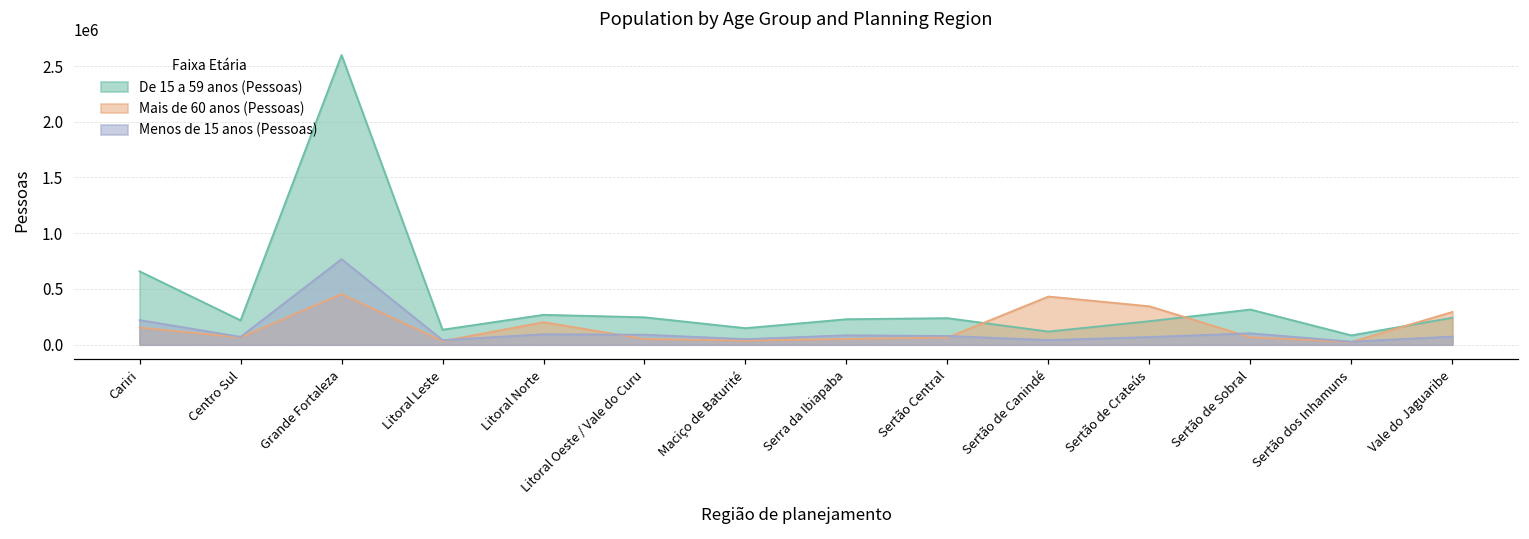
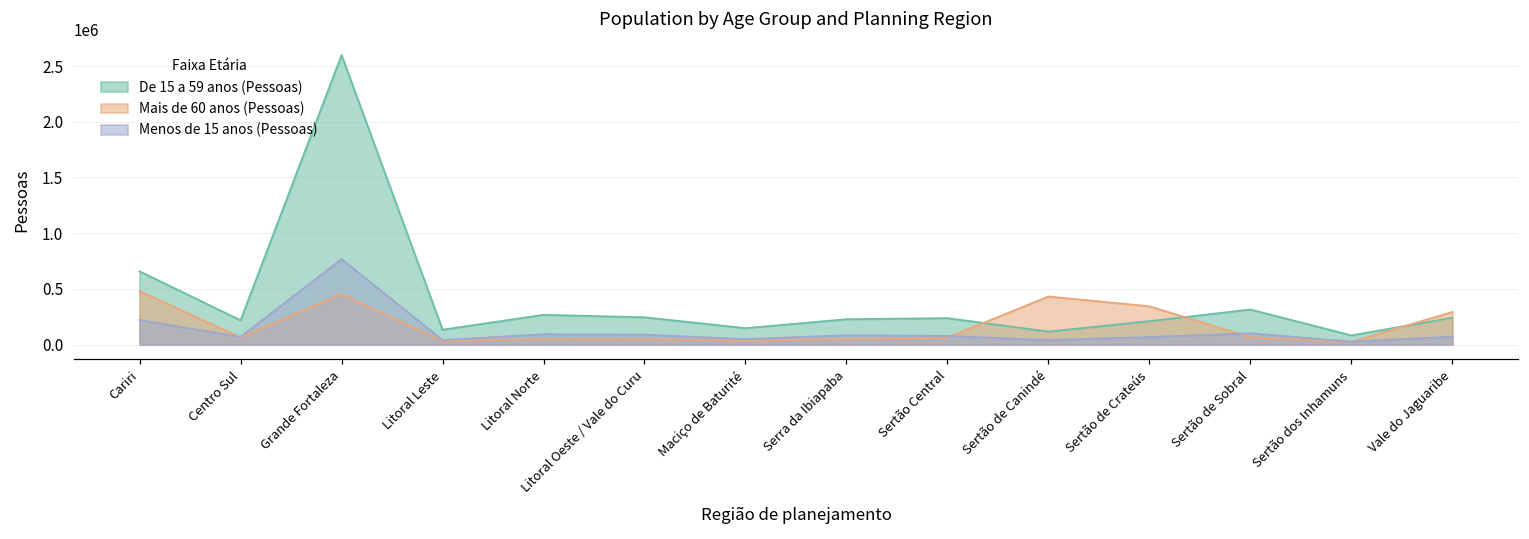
Mais de 60 anos (Pessoas), Cariri: 150000 -> 480000
Mais de 60 anos (Pessoas), Litoral Norte: 200000 -> 50000
